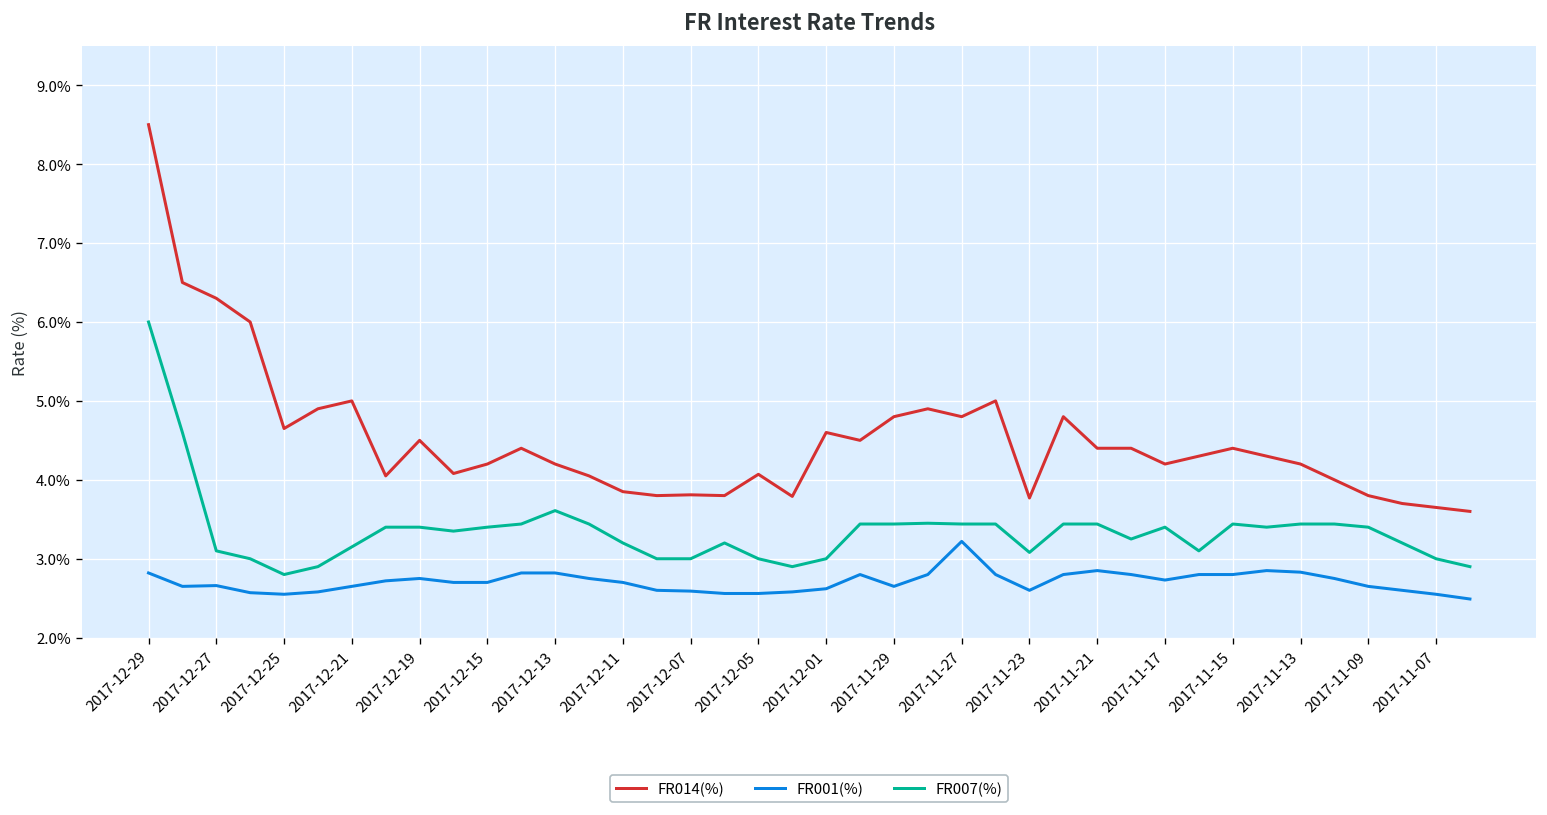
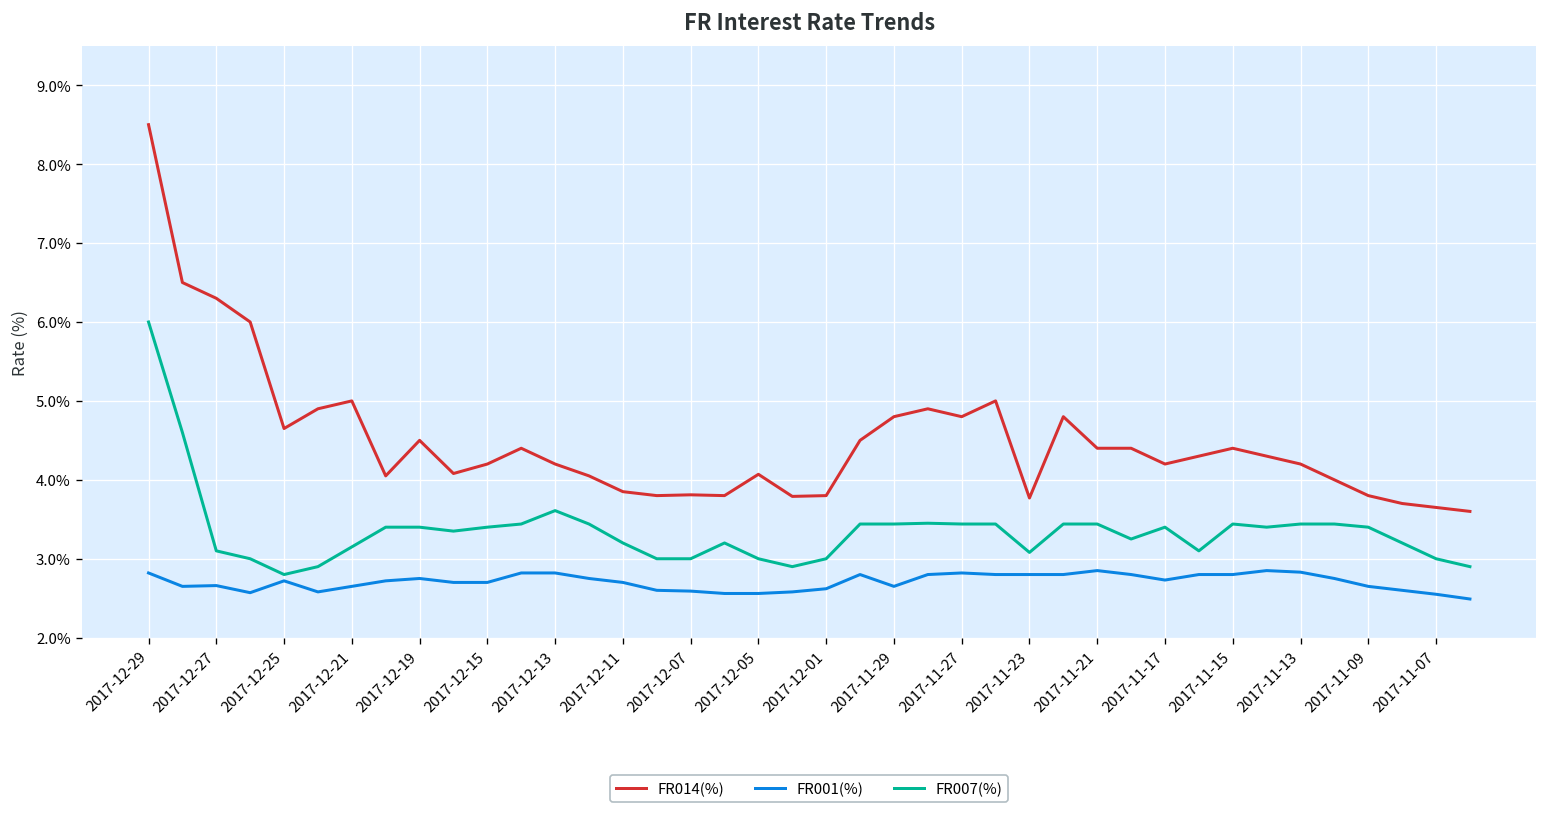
FR001(%), 2017-12-25: 2.6% -> 2.7%
FR014(%), 2017-12-01: 4.6% -> 3.8%
FR001(%), 2017-11-27: 3.2% -> 2.8%
FR001(%), 2017-11-23: 2.6% -> 2.8%
